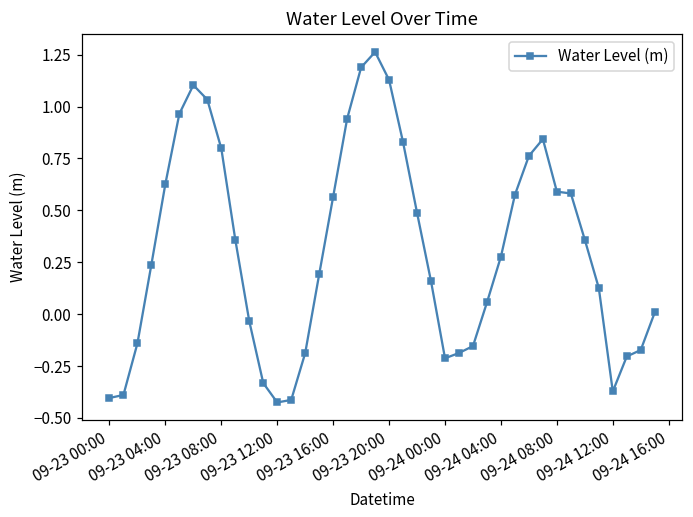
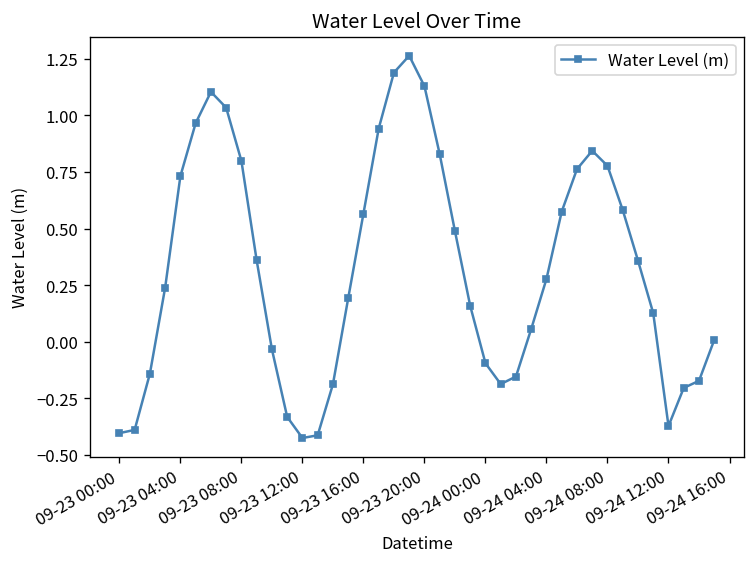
09-23 04:00: 0.63 -> 0.73
09-24 00:00: -0.21 -> -0.10
09-24 08:00: 0.59 -> 0.78
